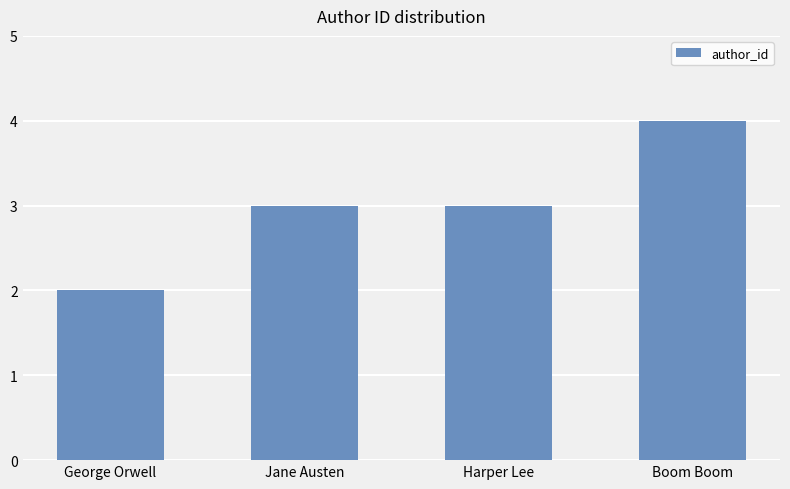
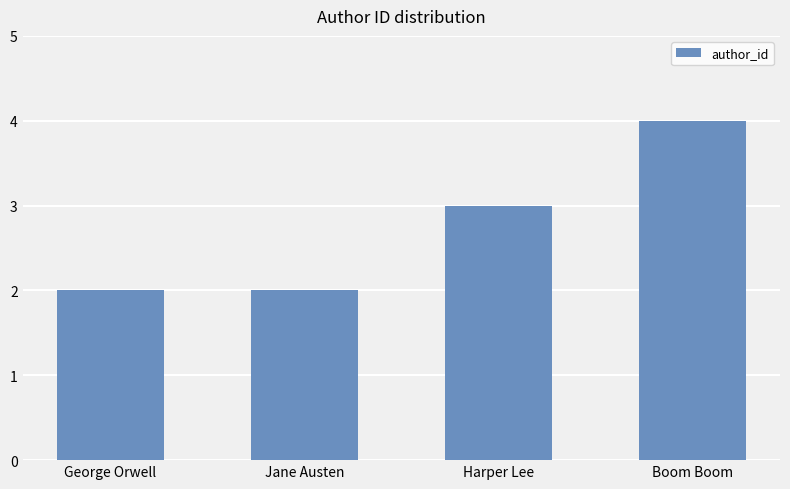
Jane Austen: 3 -> 2
